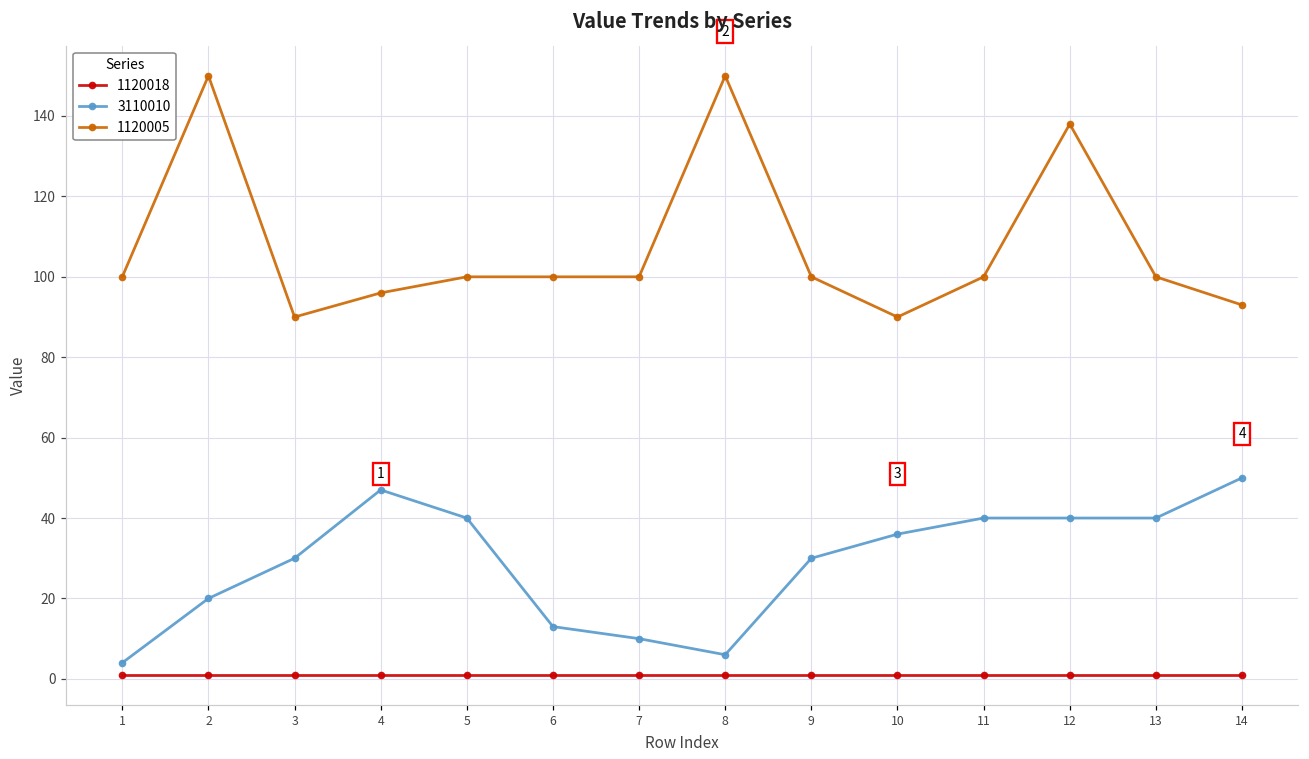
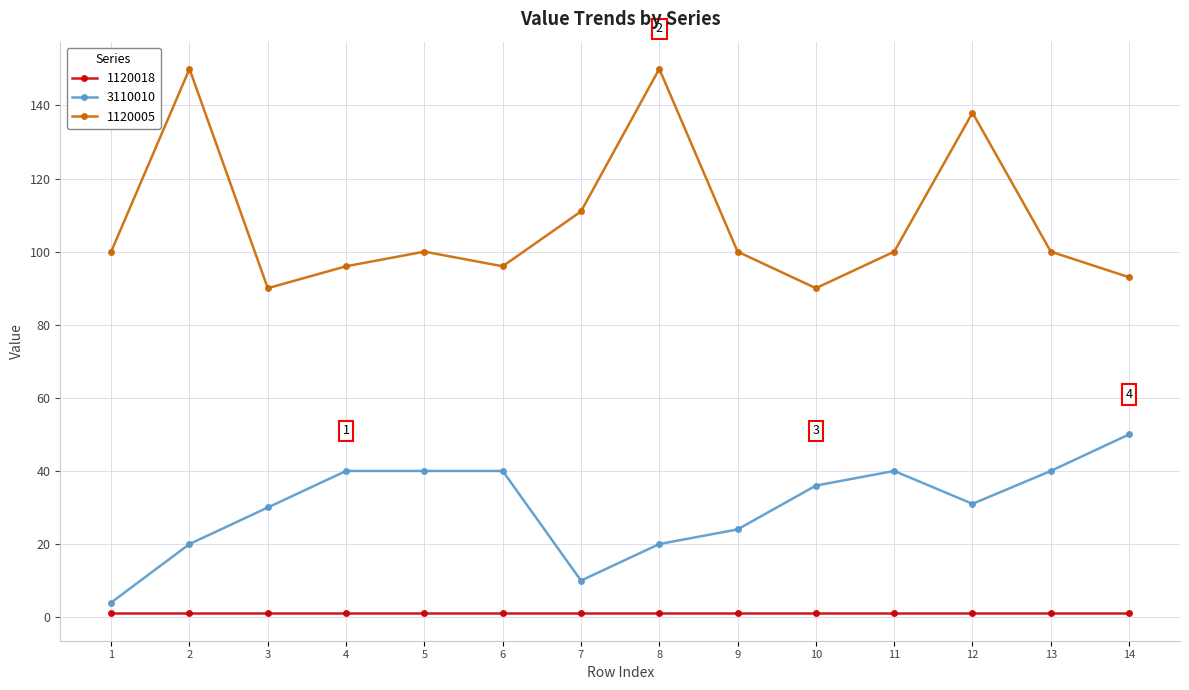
3110010, 4: 47 -> 40
3110010, 6: 13 -> 40
1120005, 6: 100 -> 96
1120005, 7: 100 -> 111
3110010, 8: 6 -> 20
3110010, 9: 30 -> 24
3110010, 12: 40 -> 31
